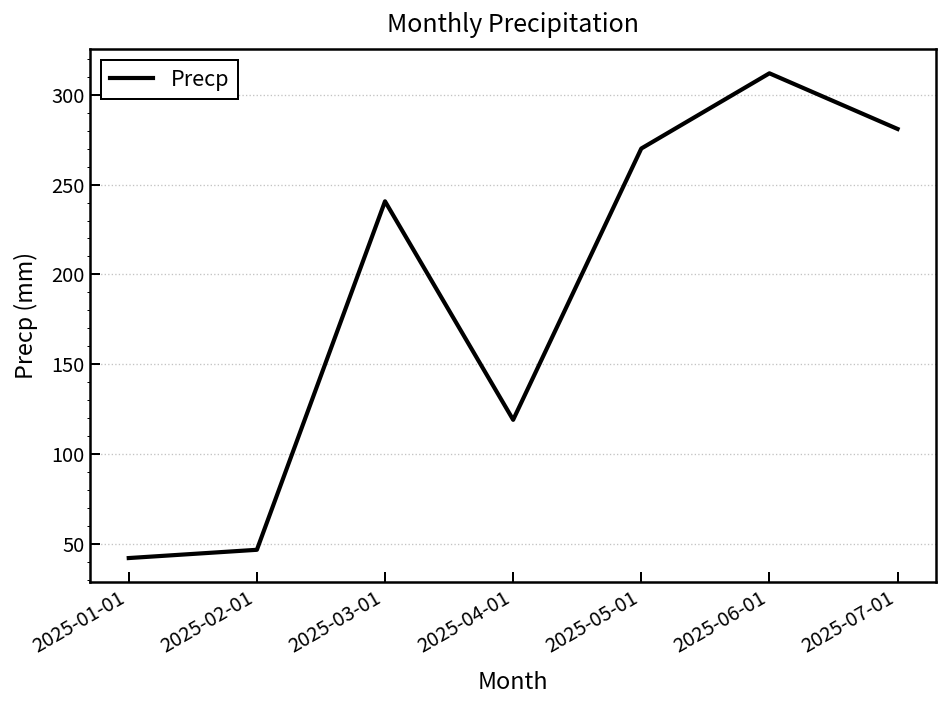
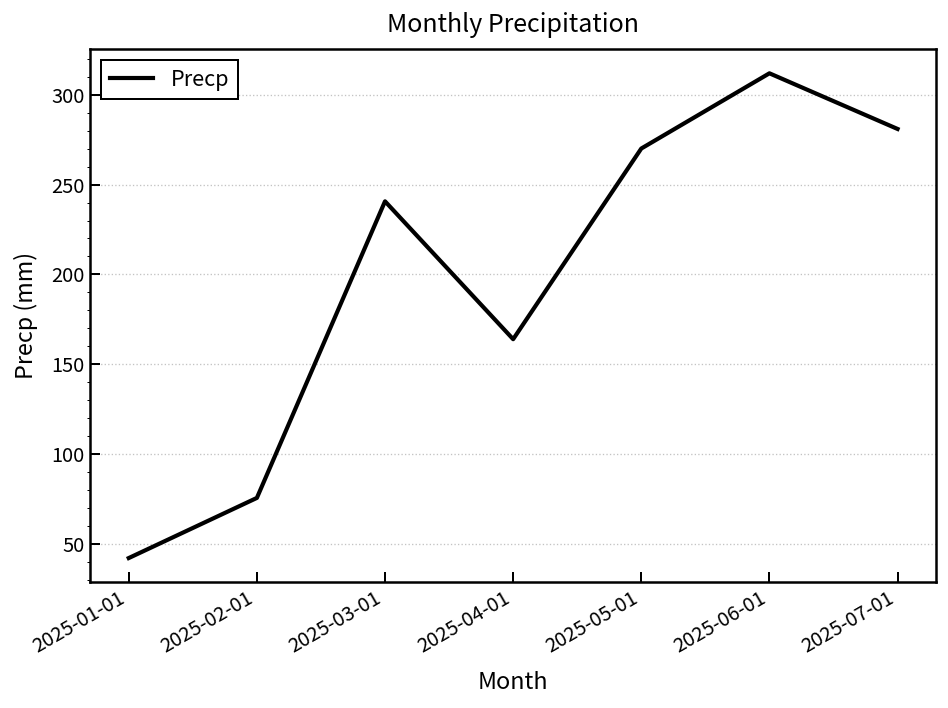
2025-02-01: 47 -> 76
2025-04-01: 119 -> 164
